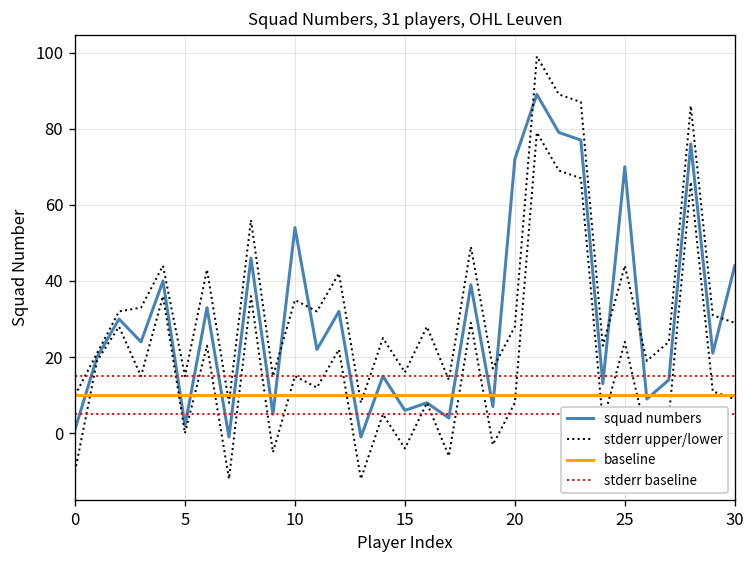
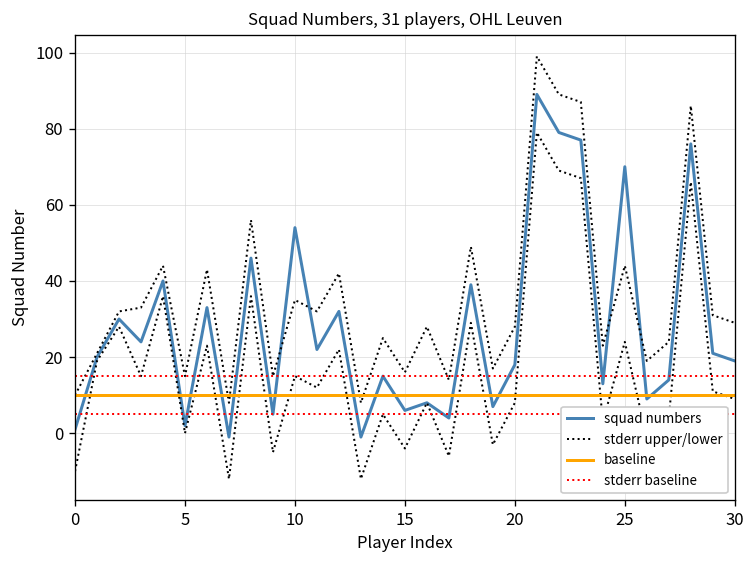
squad numbers, 20: 72 -> 18
squad numbers, 30: 44 -> 19
